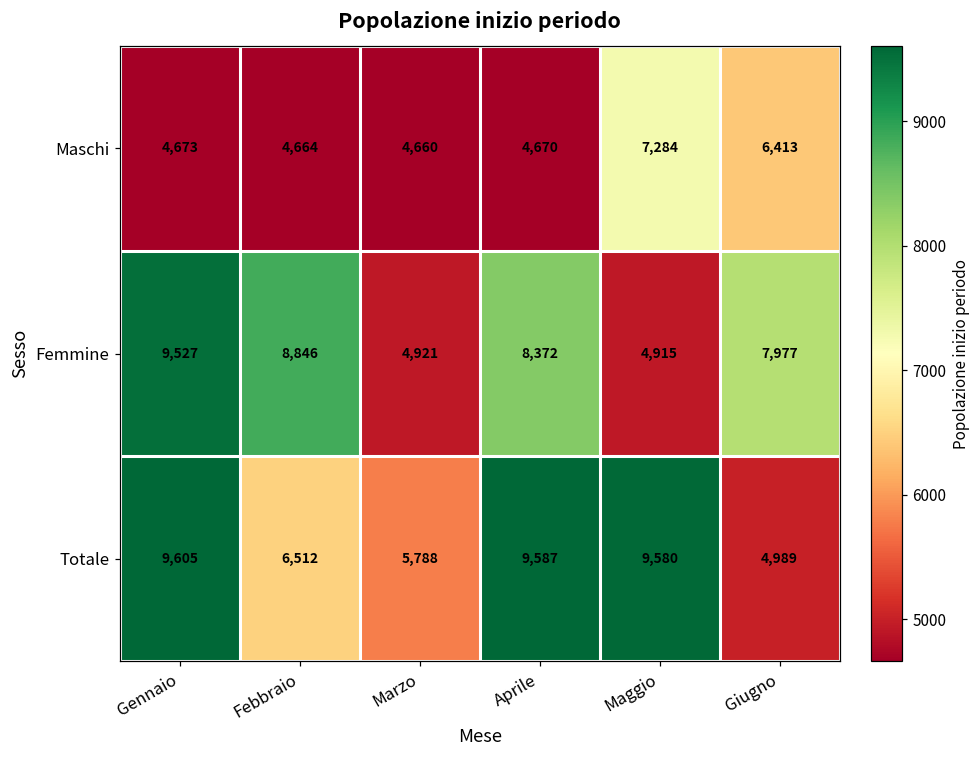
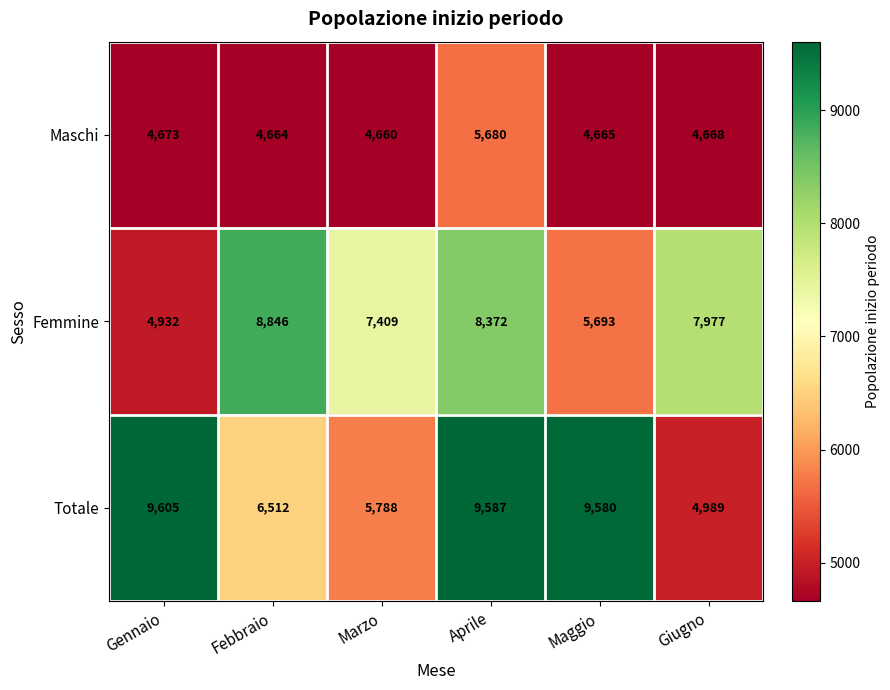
Maschi, Aprile: 4,670 -> 5,680
Maschi, Maggio: 7,284 -> 4,665
Maschi, Giugno: 6,413 -> 4,668
Femmine, Gennaio: 9,527 -> 4,932
Femmine, Marzo: 4,921 -> 7,409
Femmine, Maggio: 4,915 -> 5,693
